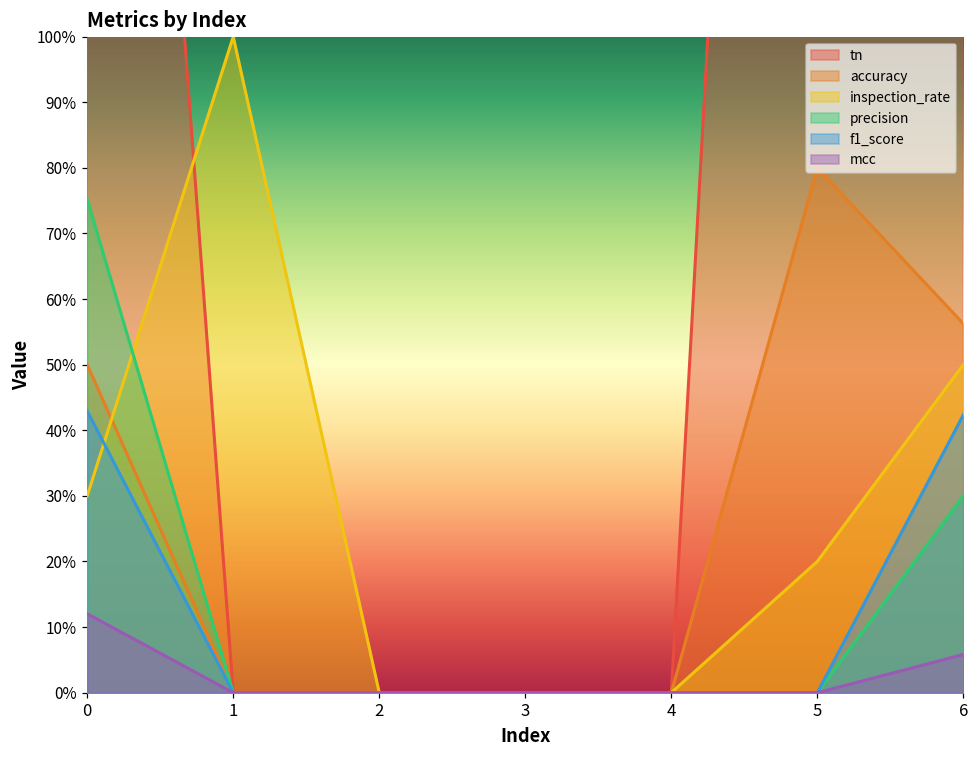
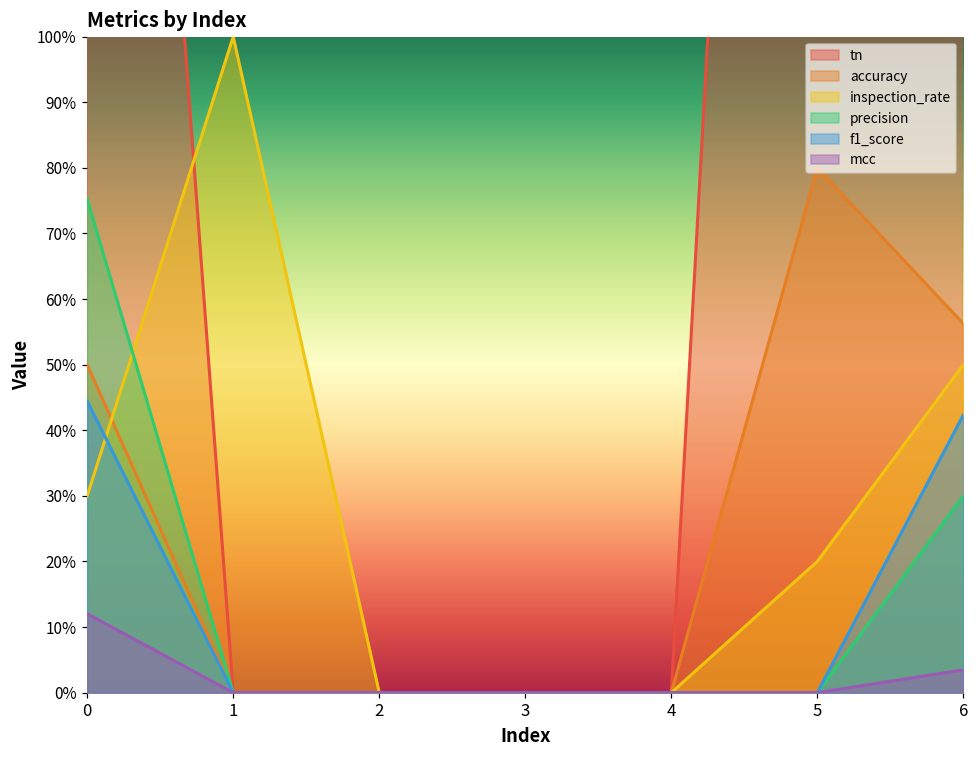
f1_score, 0: 43% -> 44%
mcc, 6: 6% -> 3%
